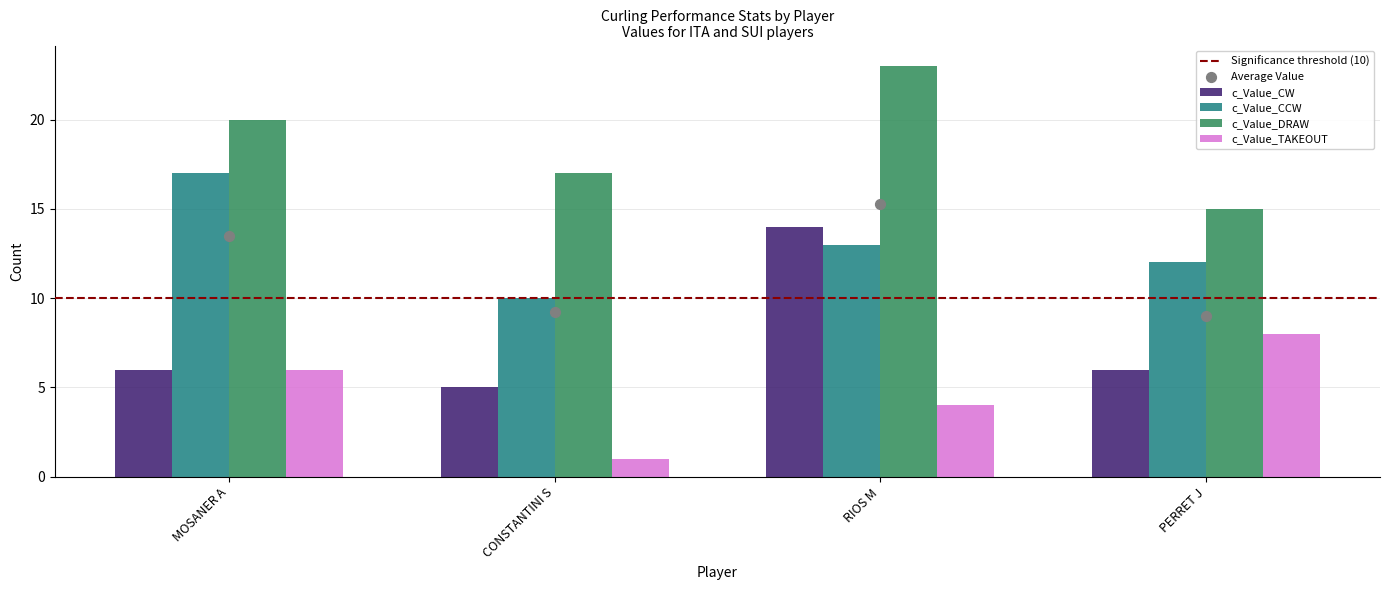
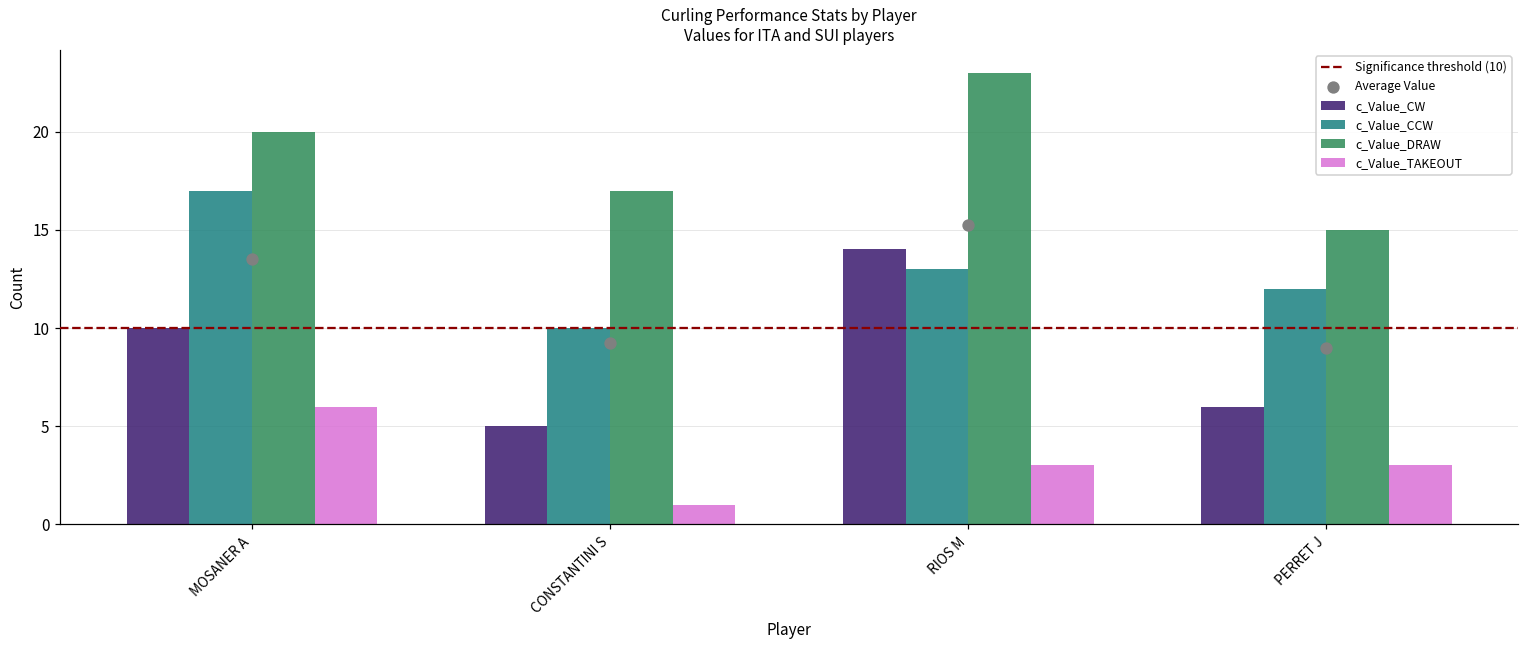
c_Value_CW, MOSANER A: 6 -> 10
c_Value_TAKEOUT, RIOS M: 4 -> 3
c_Value_TAKEOUT, PERRET J: 8 -> 3
